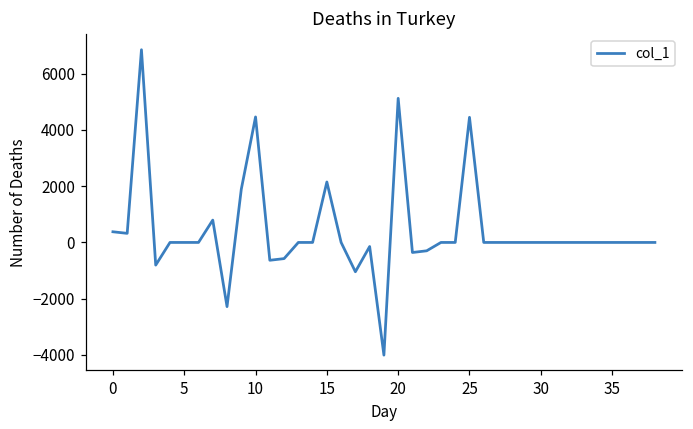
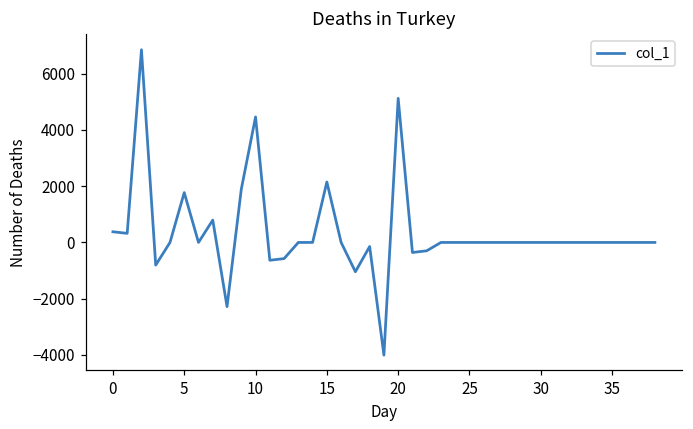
5: 0 -> 1800
25: 4400 -> 0
